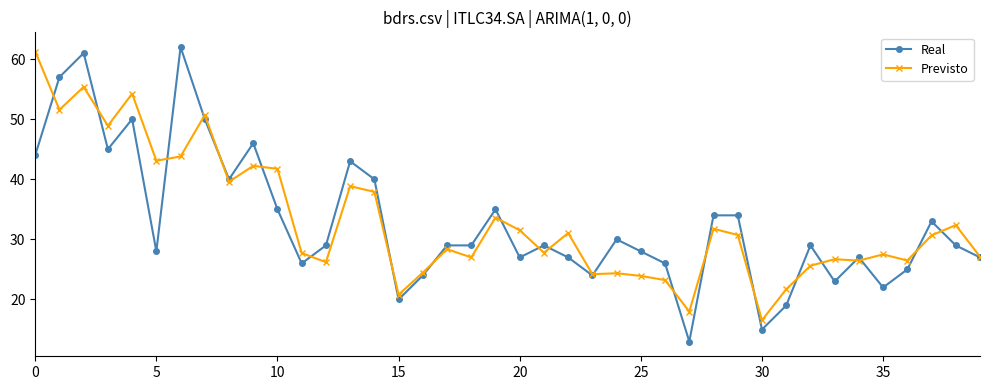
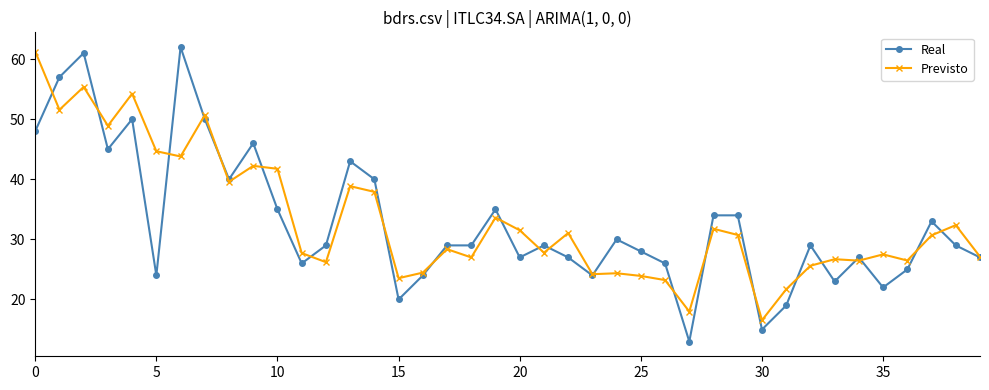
Real, 0: 44 -> 48
Real, 5: 28 -> 24
Previsto, 5: 43 -> 45
Previsto, 15: 21 -> 24
